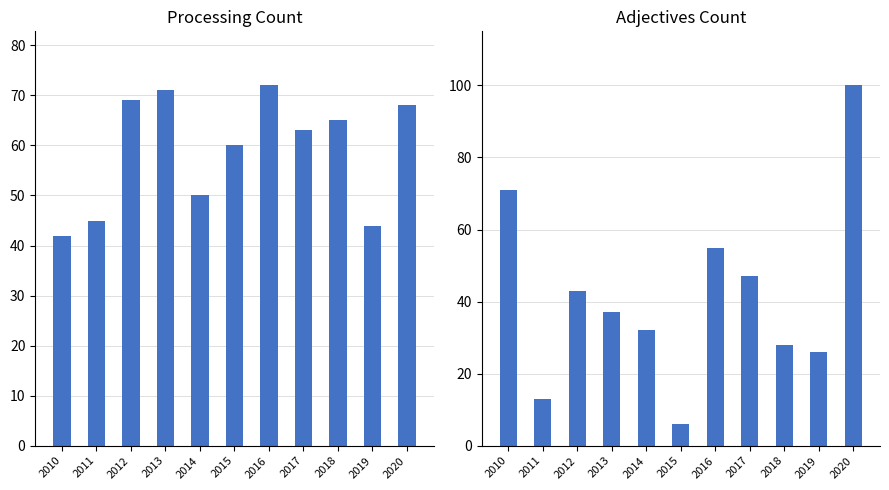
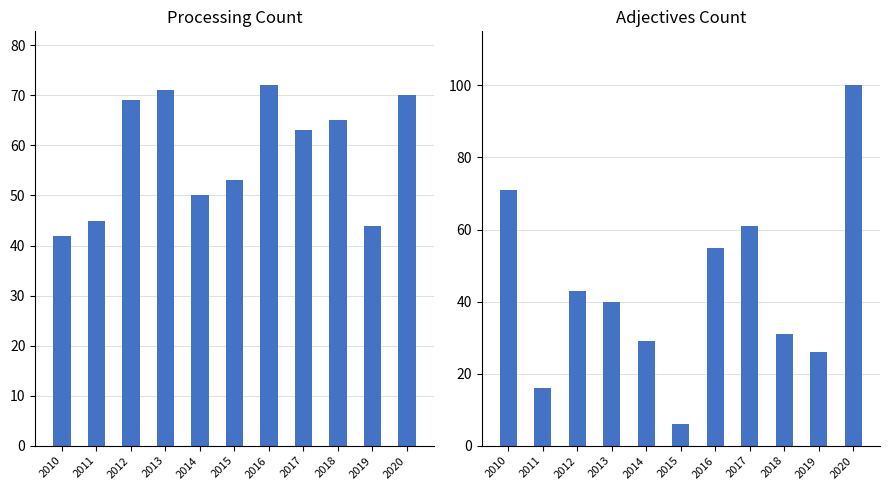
Processing Count, 2015: 60 -> 53
Processing Count, 2020: 68 -> 70
Adjectives Count, 2011: 13 -> 16
Adjectives Count, 2013: 37 -> 40
Adjectives Count, 2014: 32 -> 29
Adjectives Count, 2017: 47 -> 61
Adjectives Count, 2018: 28 -> 31
